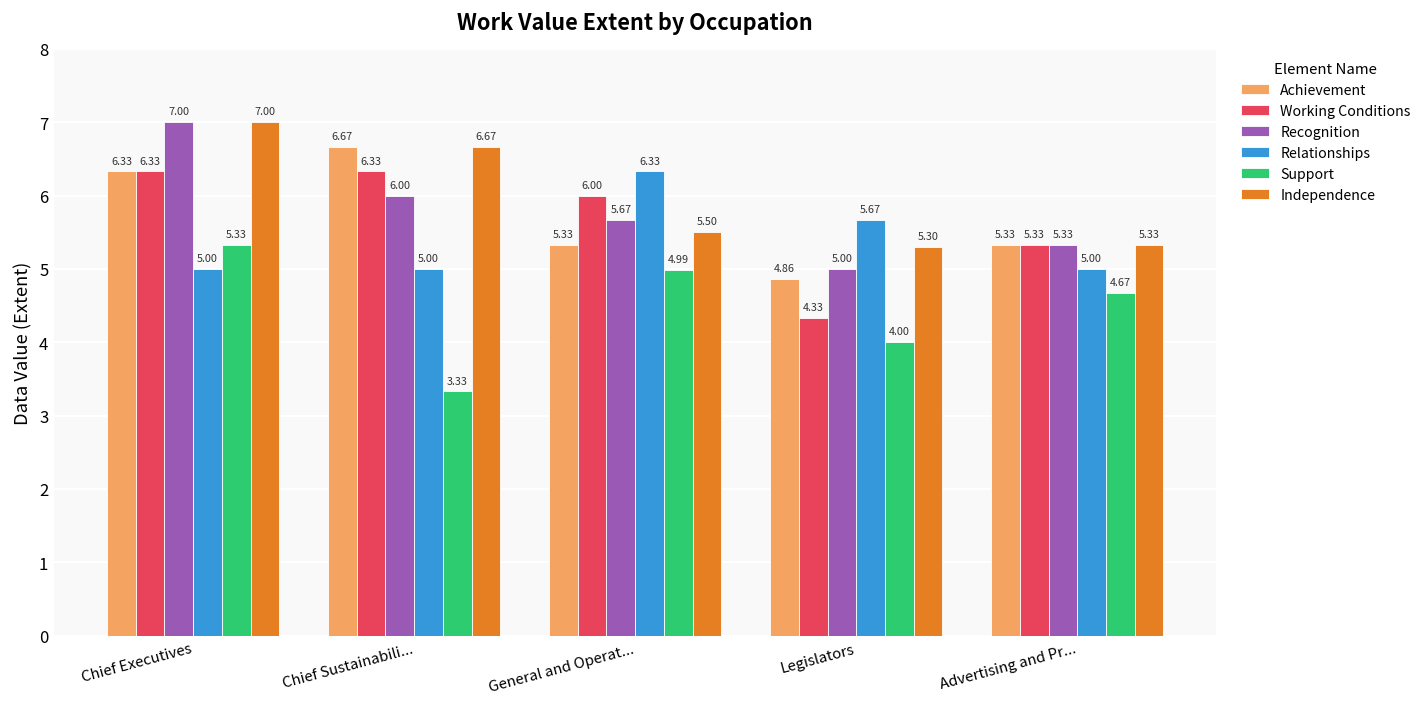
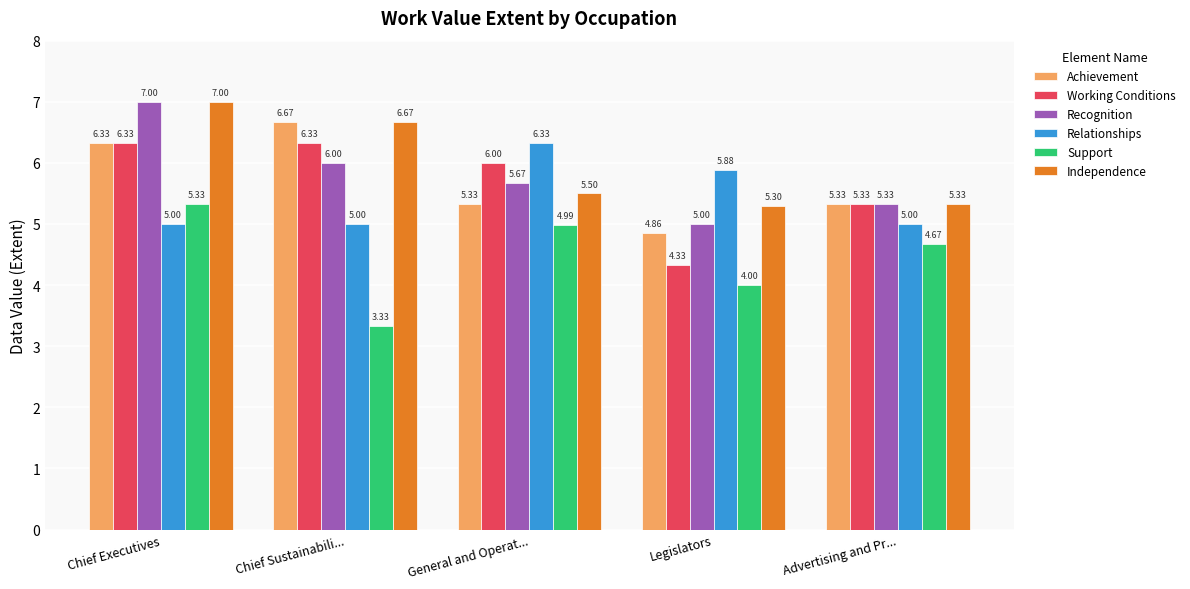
Relationships, Legislators: 5.67 -> 5.88
